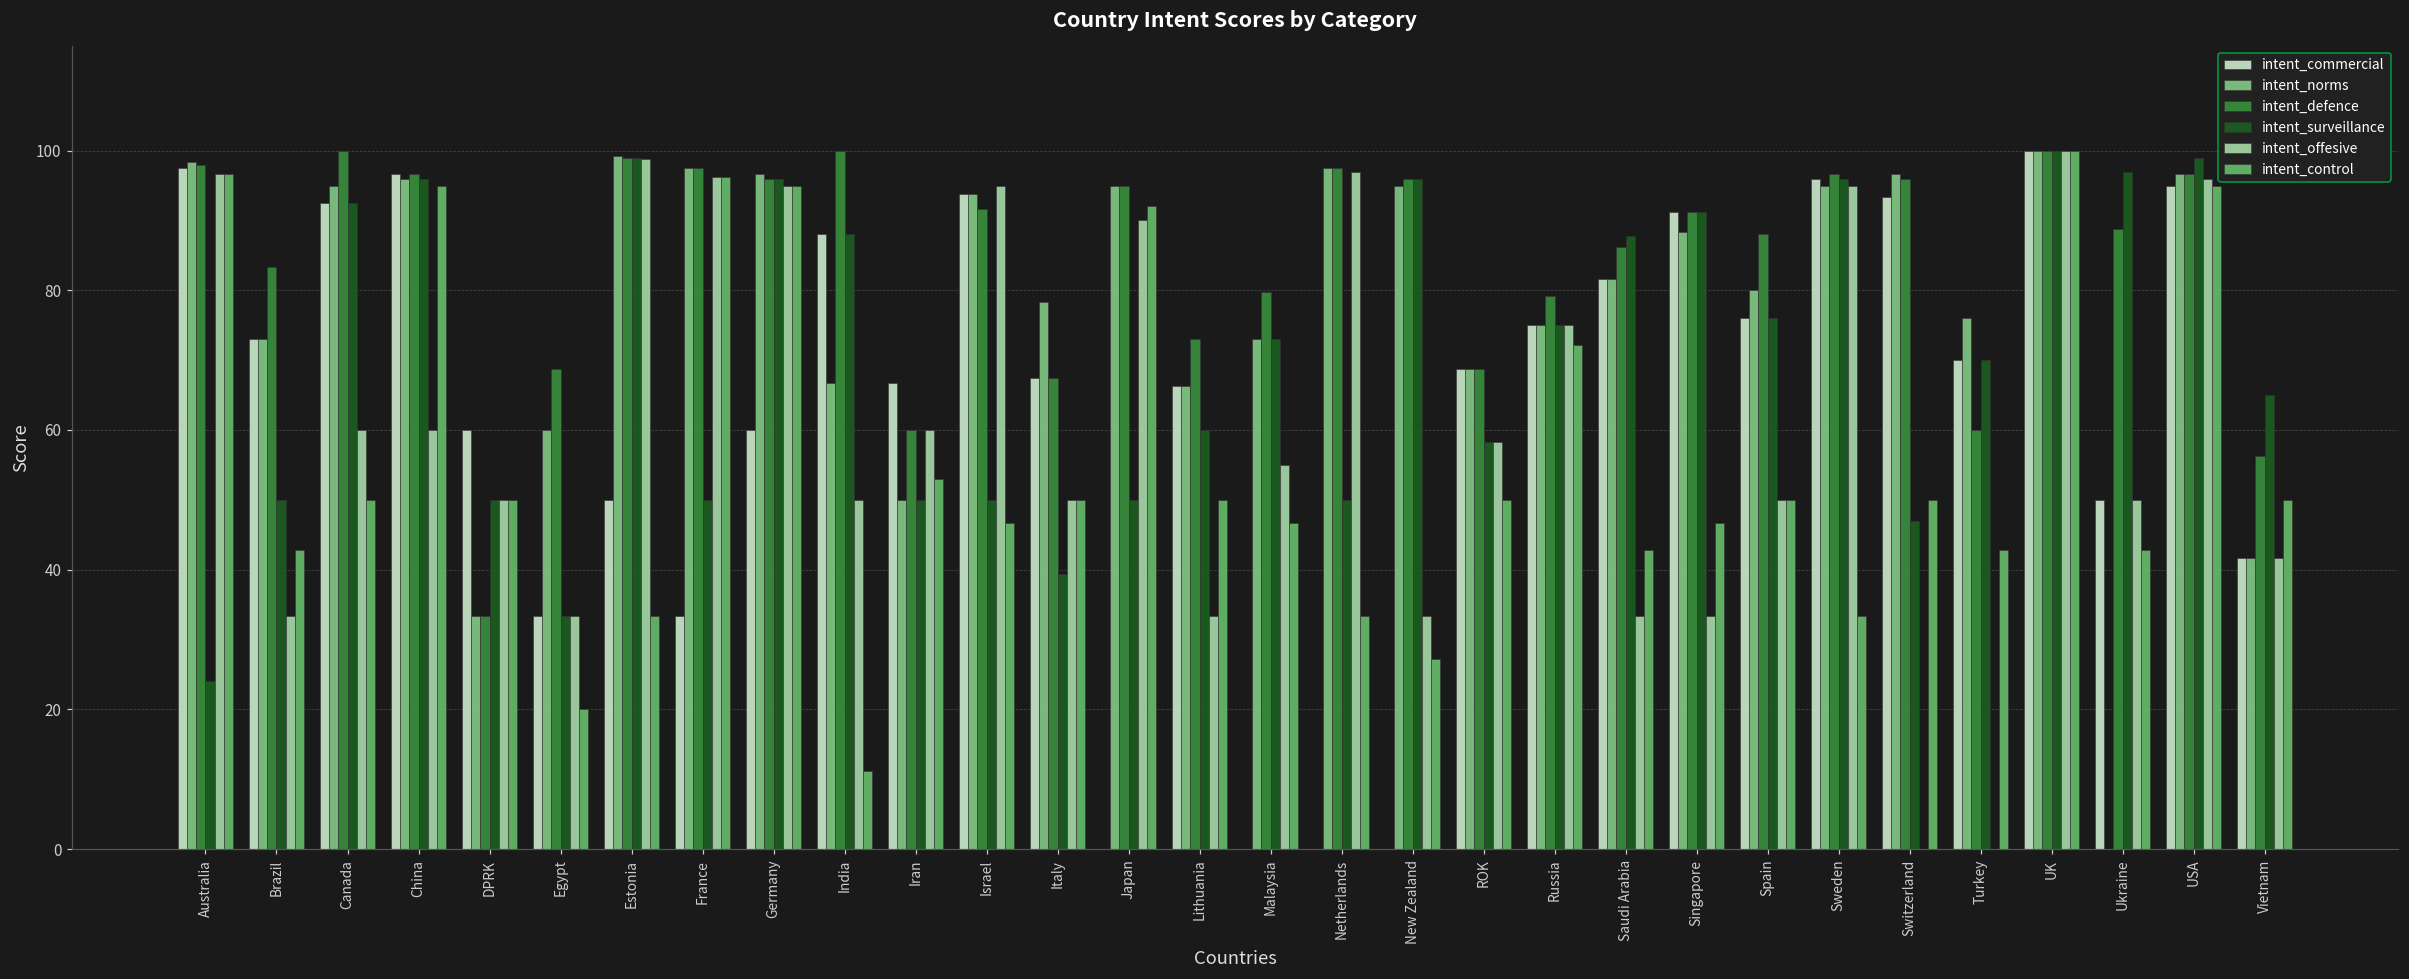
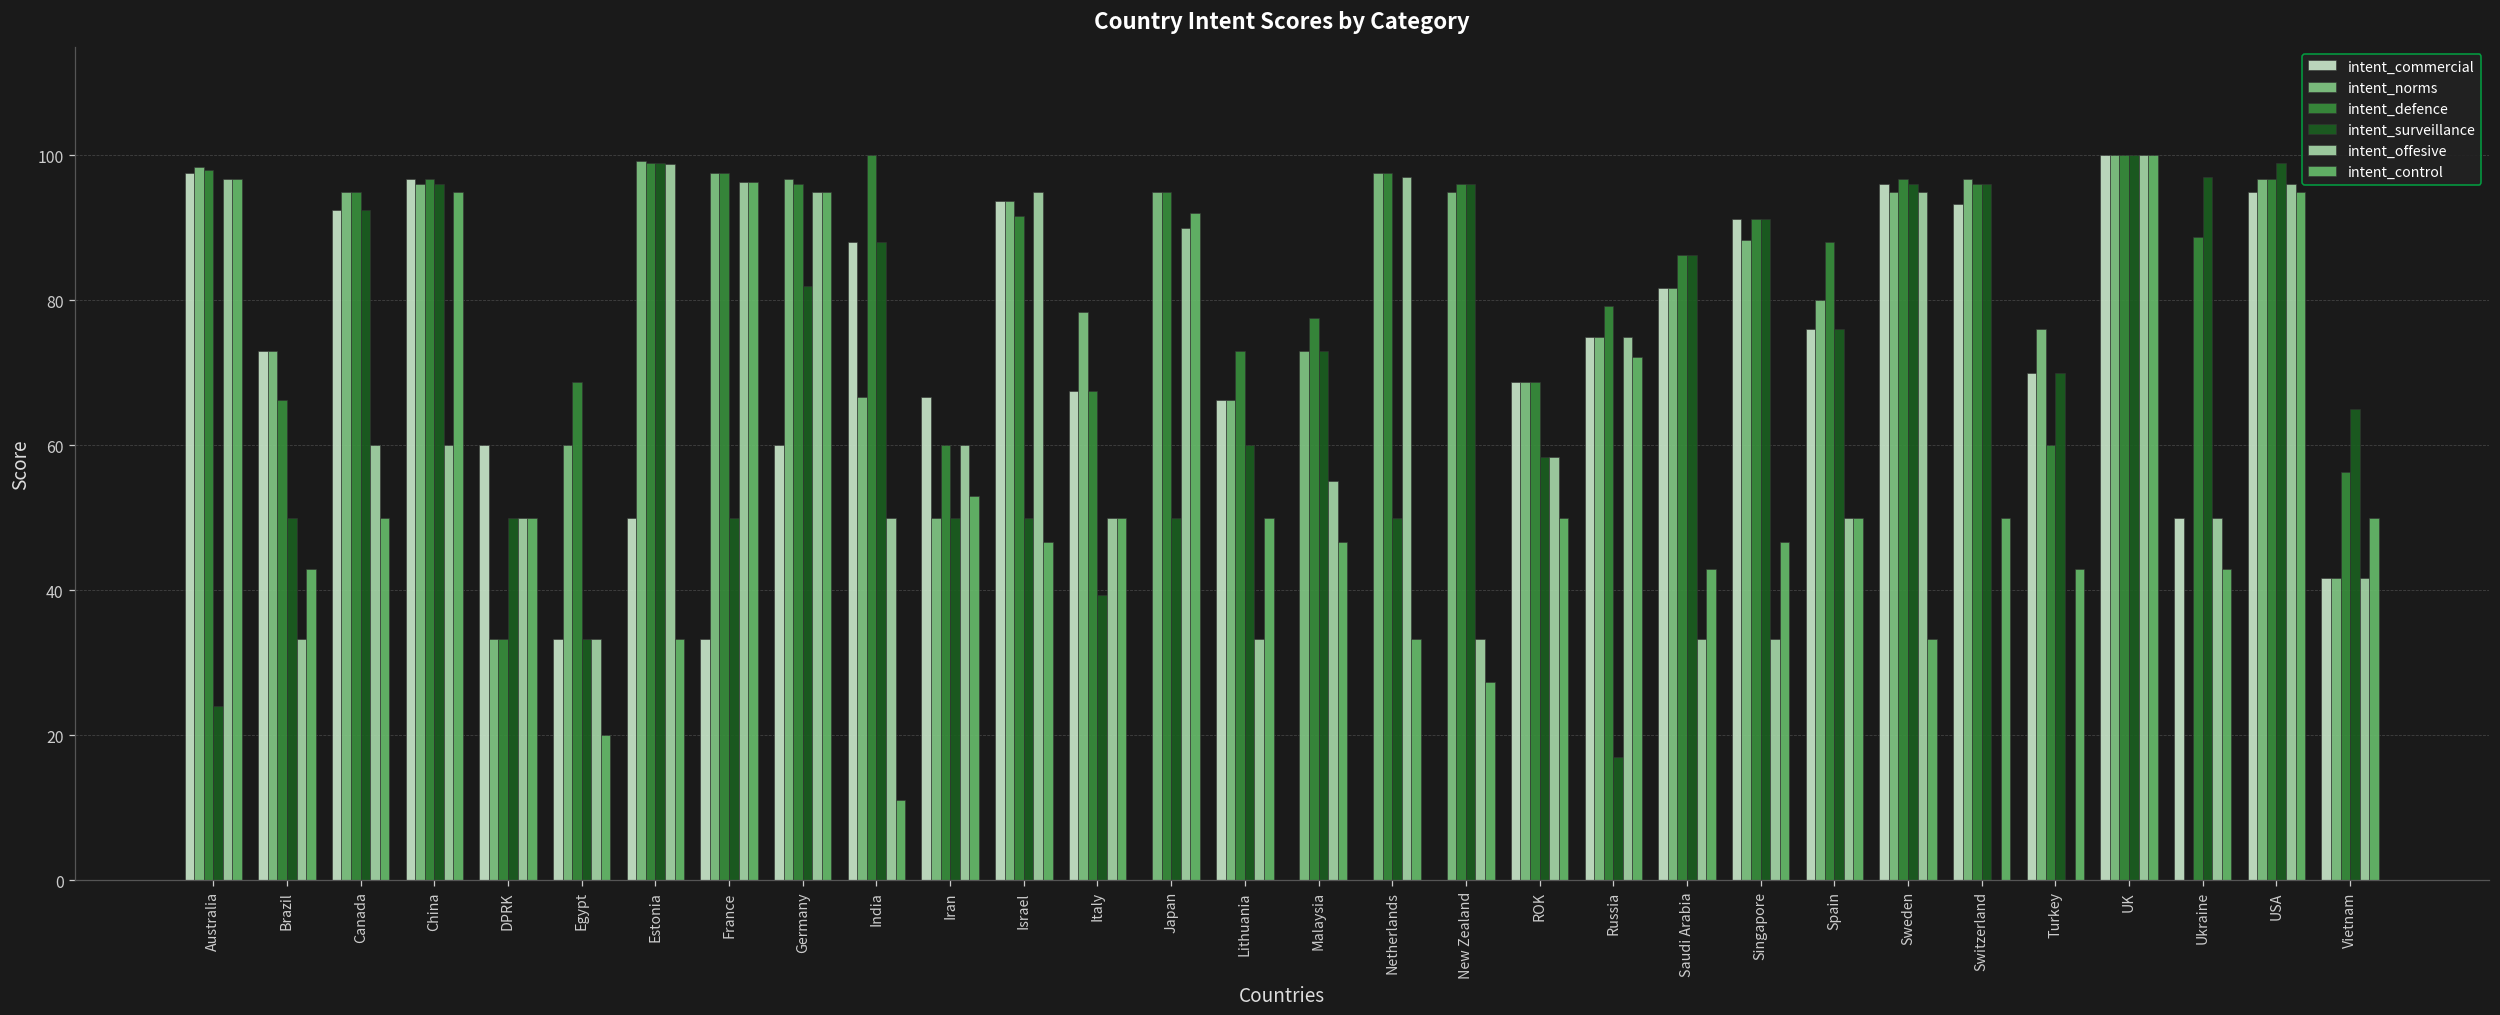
intent_defence, Brazil: 83 -> 66
intent_defence, Canada: 100 -> 95
intent_surveillance, Germany: 96 -> 82
intent_defence, Malaysia: 80 -> 78
intent_surveillance, Russia: 75 -> 17
intent_surveillance, Saudi Arabia: 88 -> 86
intent_surveillance, Switzerland: 47 -> 96
